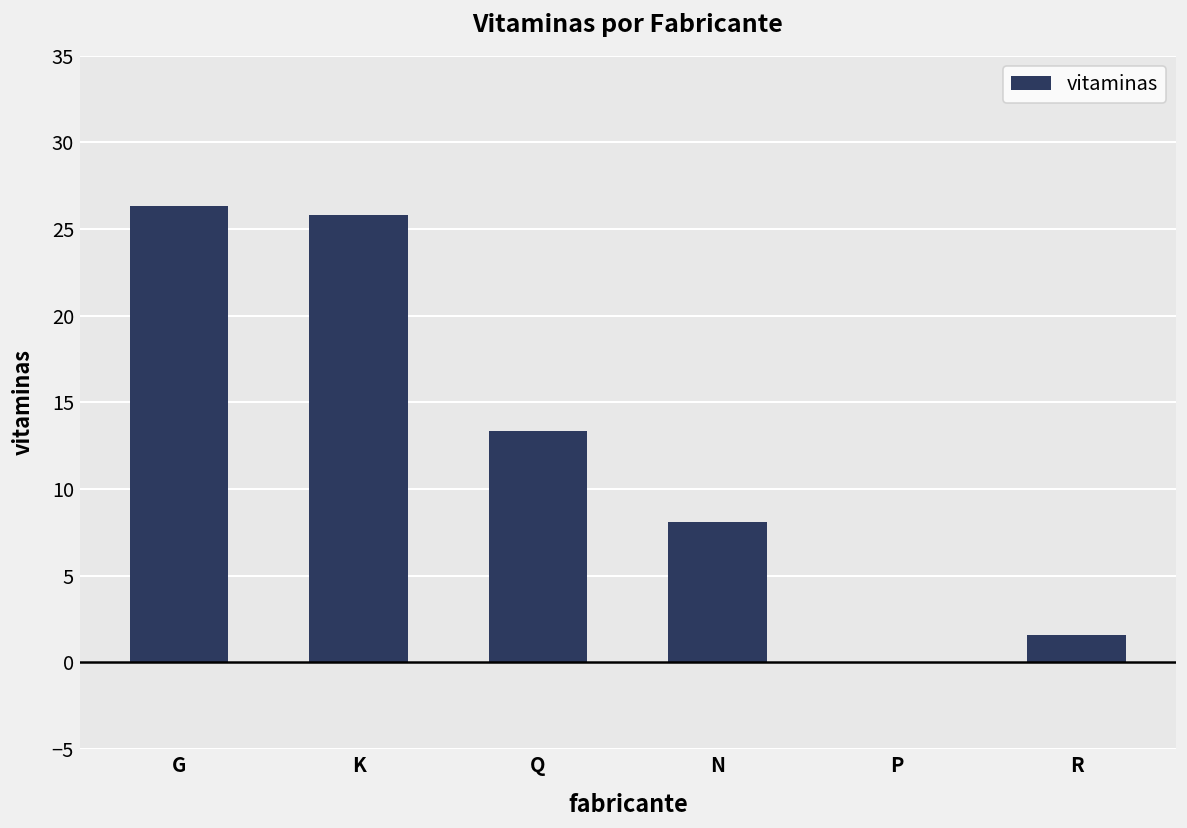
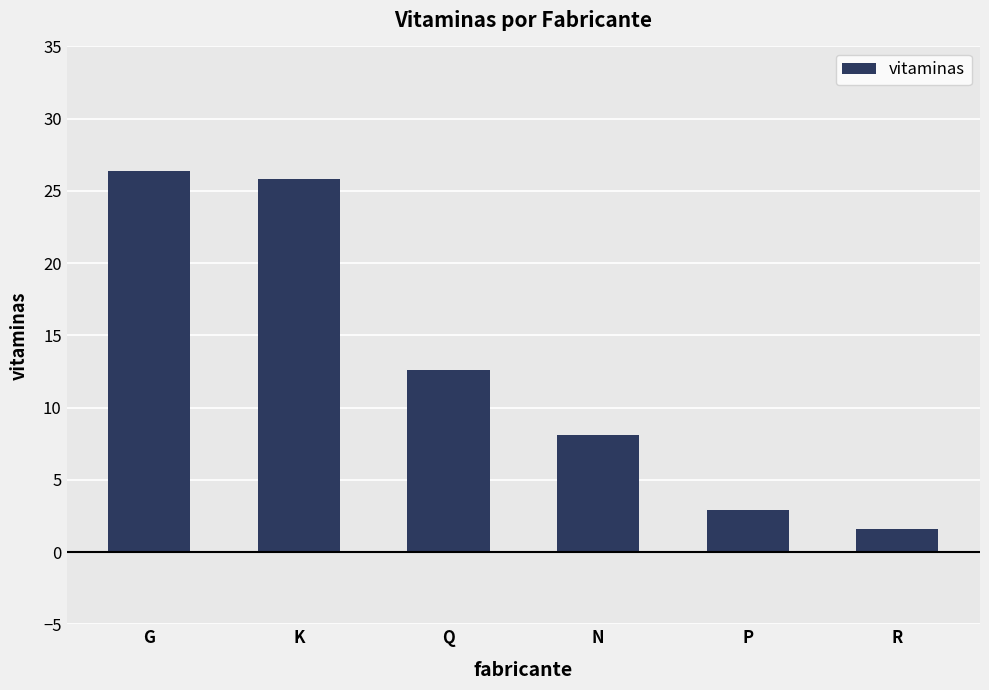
Q: 13.4 -> 12.6
P: 0.0 -> 2.9
